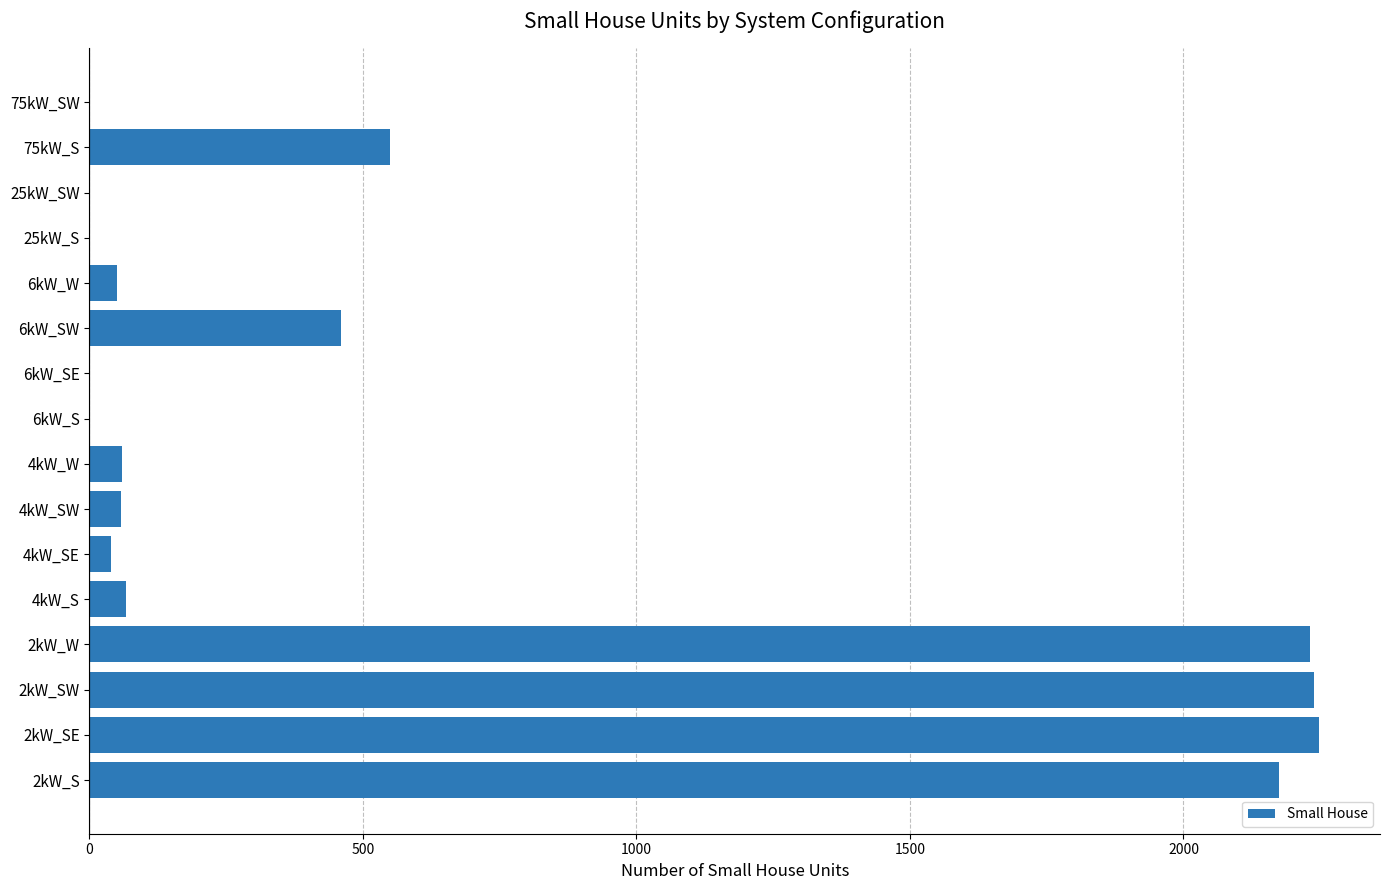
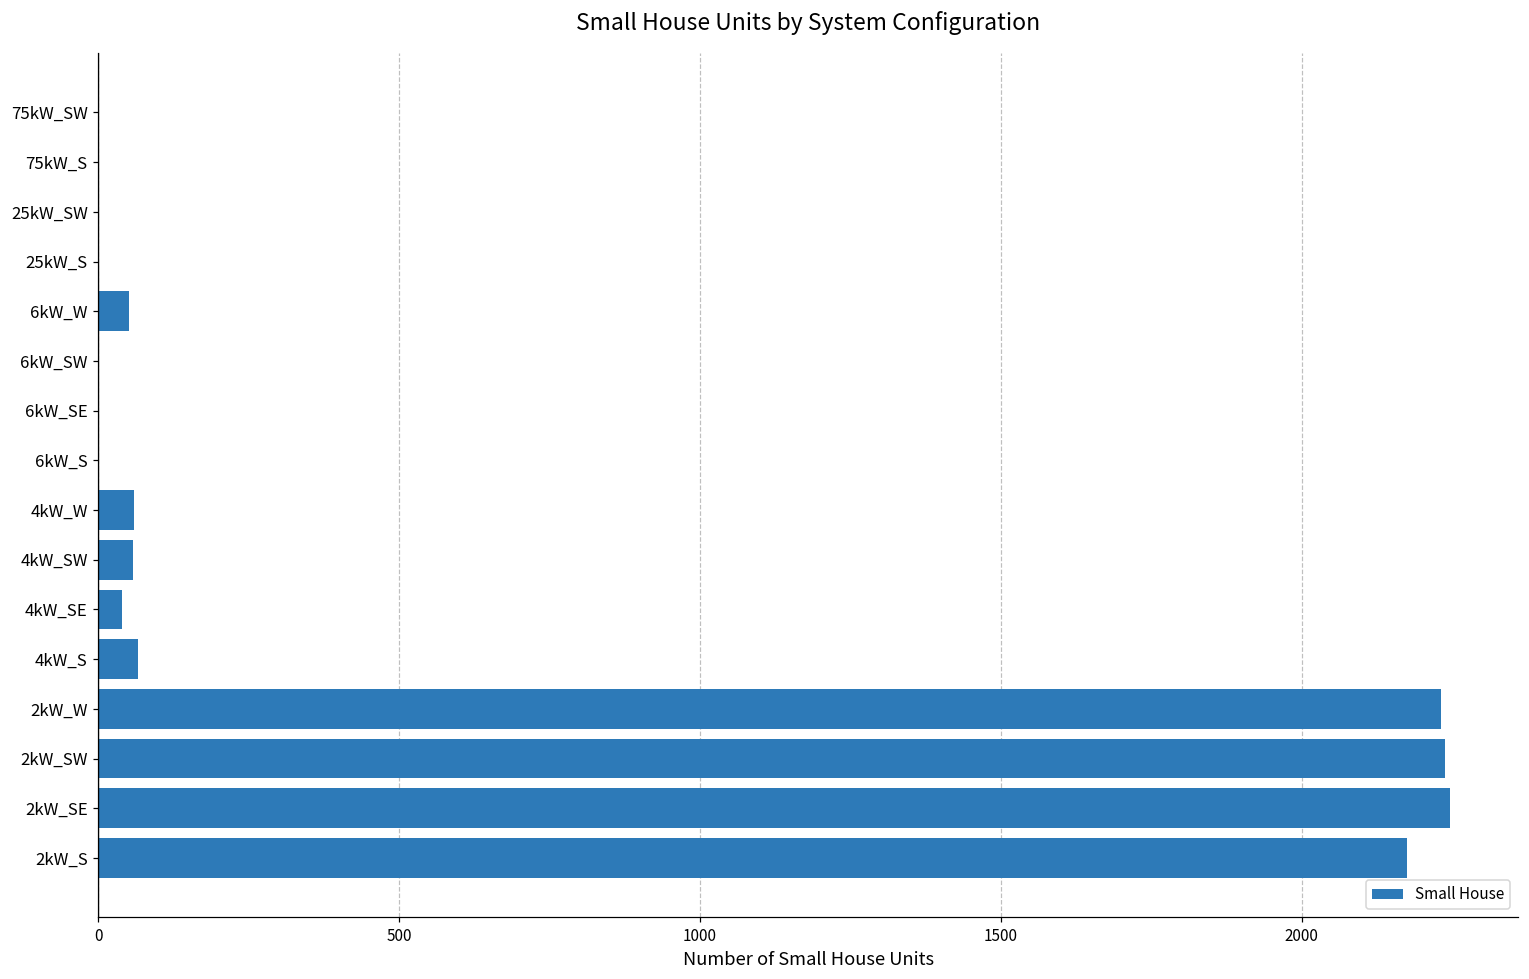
75kW_S: 550 -> 0
6kW_SW: 460 -> 0
